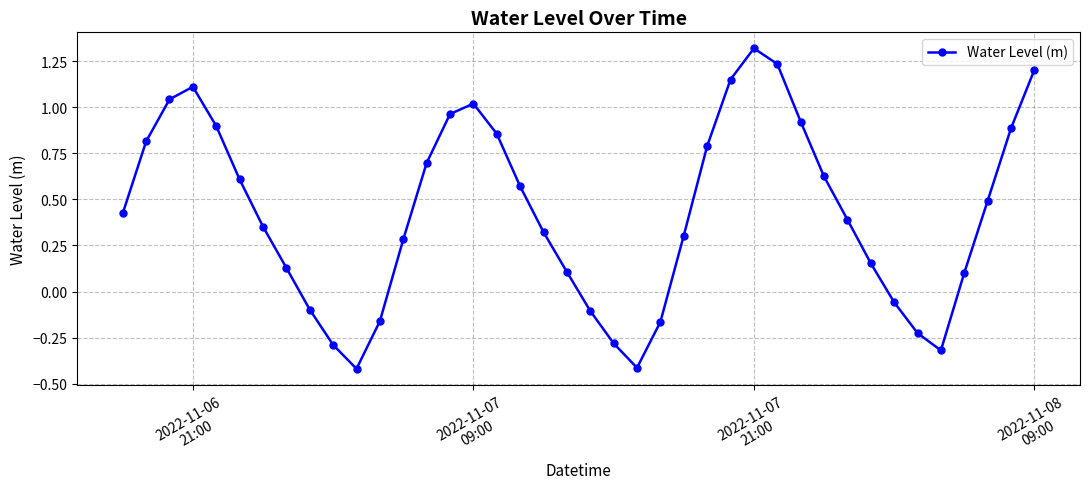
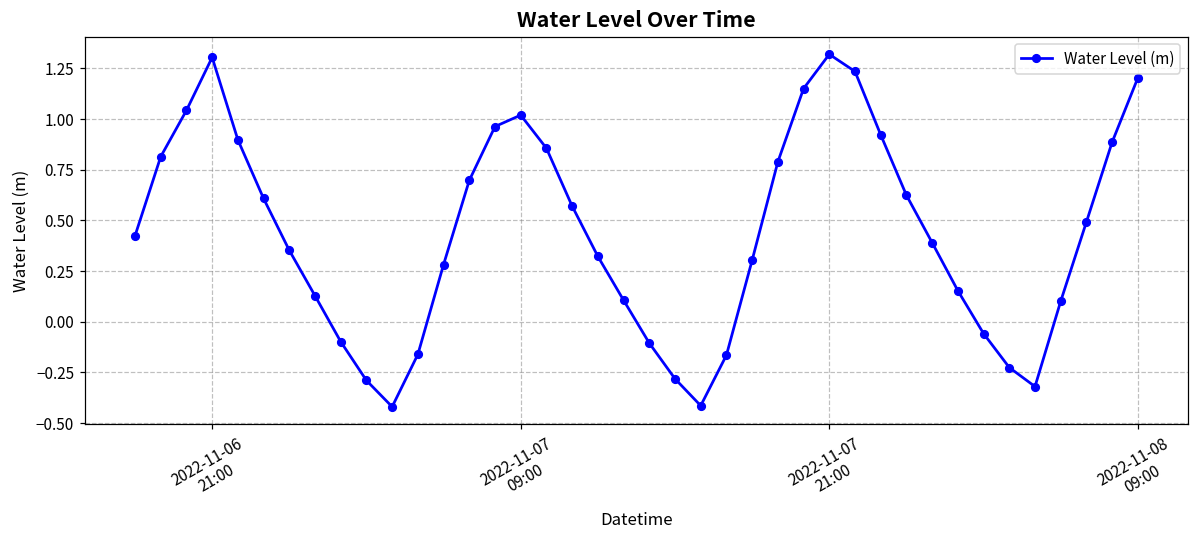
2022-11-06 21:00: 1.11 -> 1.30
